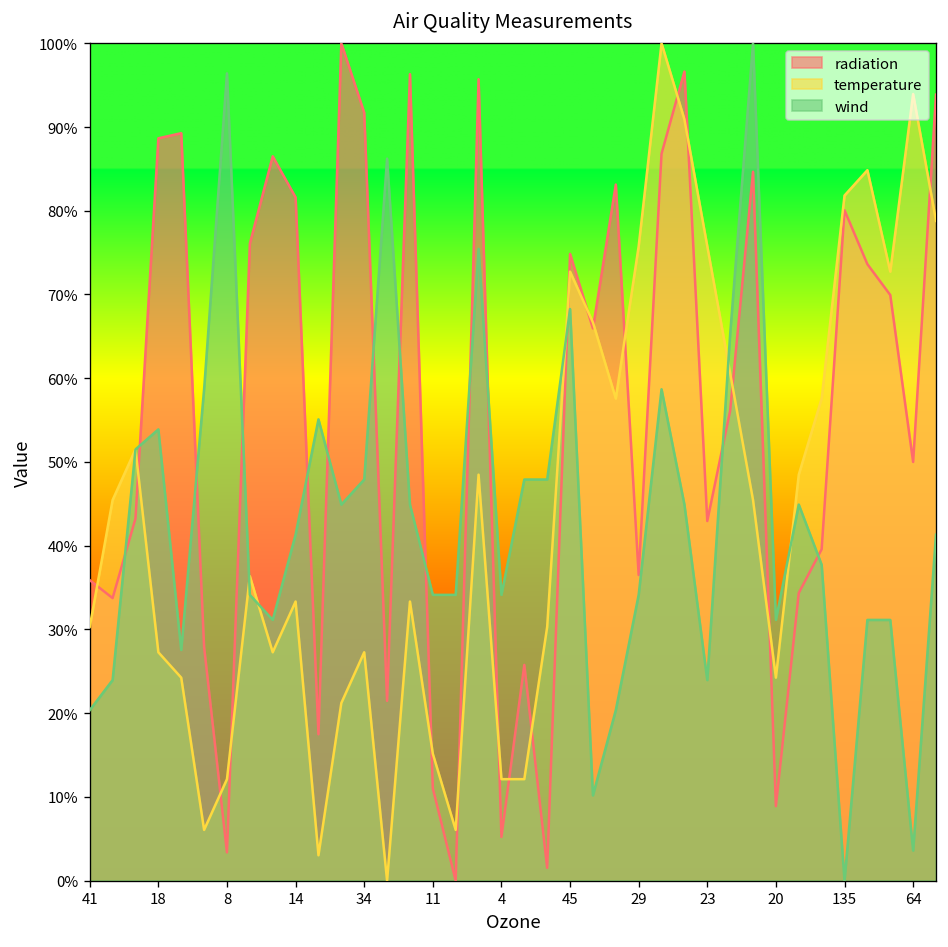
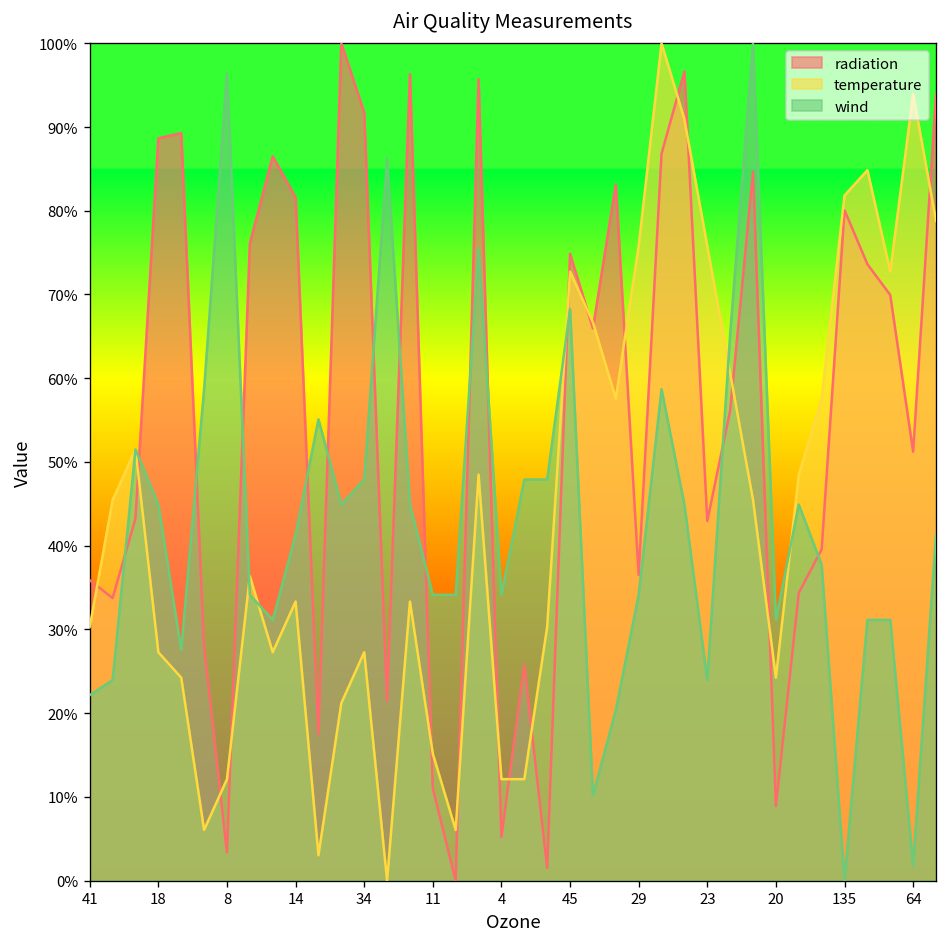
wind, 41: 20% -> 22%
wind, 18: 54% -> 45%
radiation, 64: 50% -> 51%
wind, 64: 4% -> 2%
